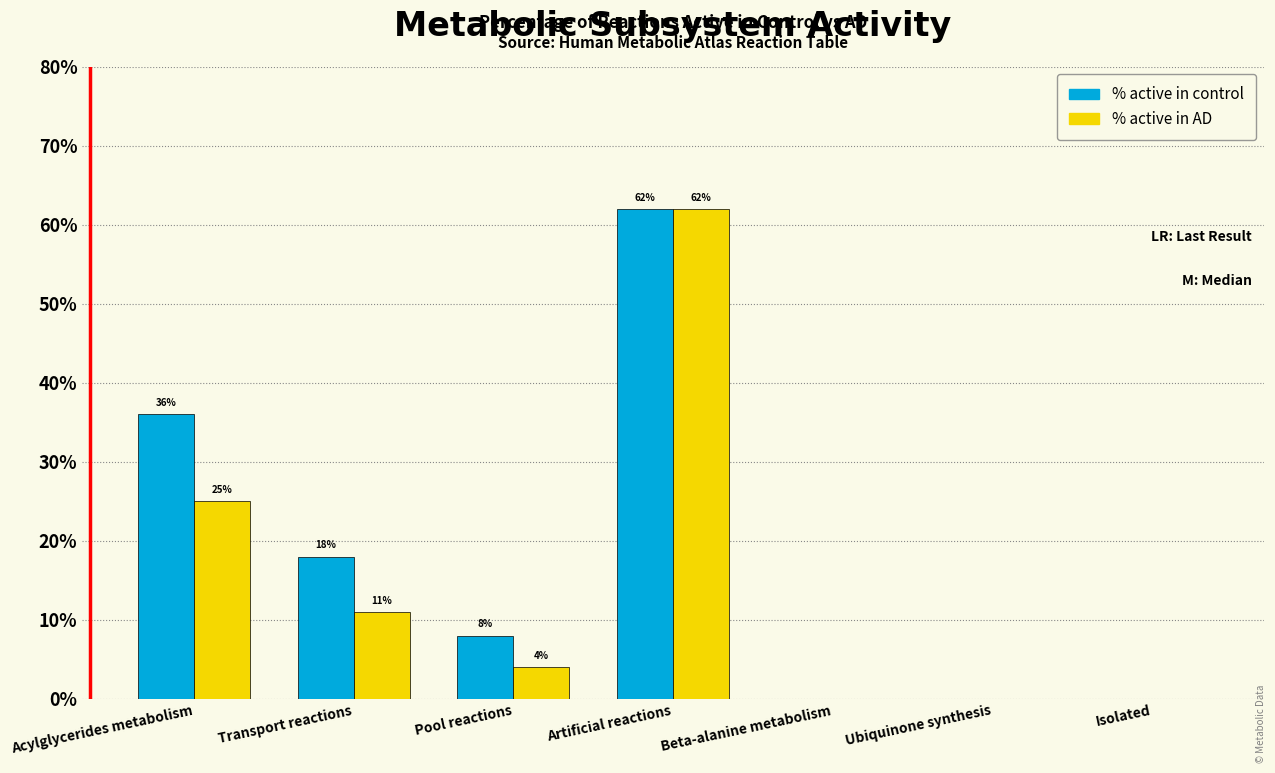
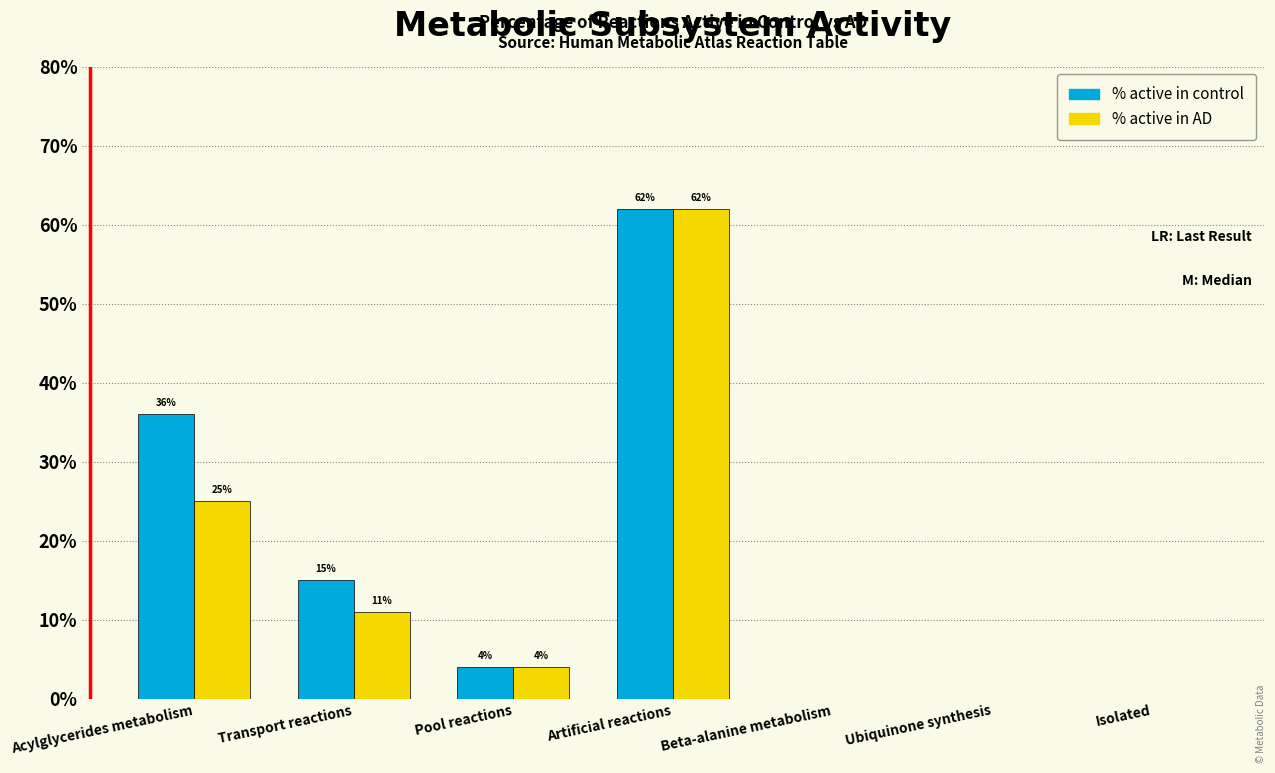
% active in control, Transport reactions: 18% -> 15%
% active in control, Pool reactions: 8% -> 4%
